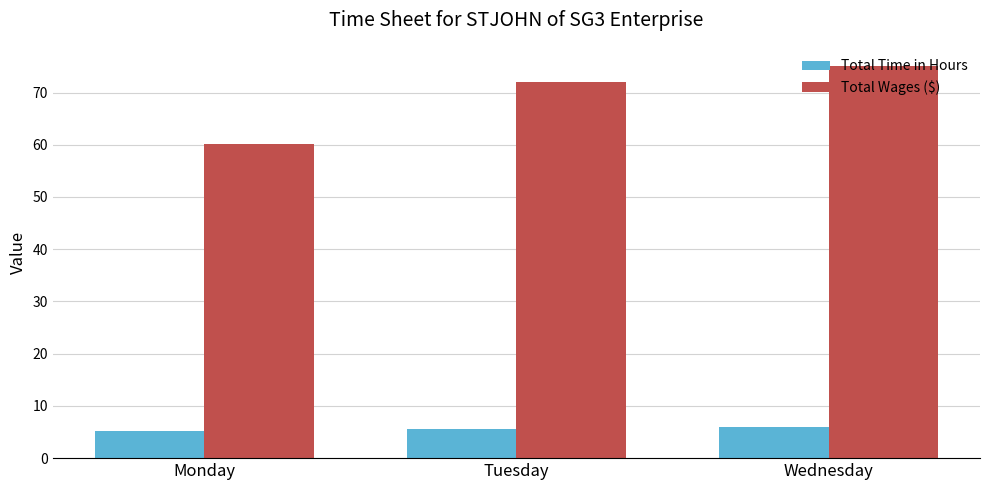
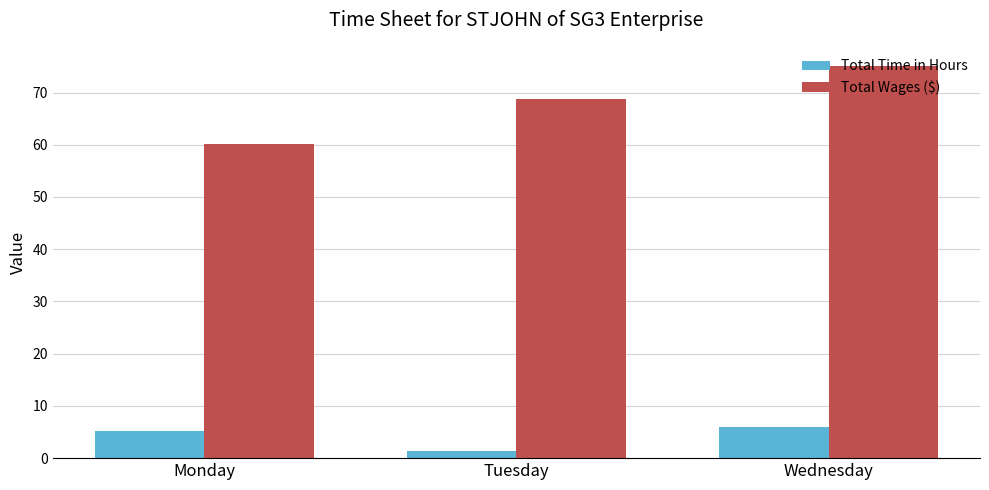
Total Time in Hours, Tuesday: 6 -> 1
Total Wages ($), Tuesday: 72 -> 69
